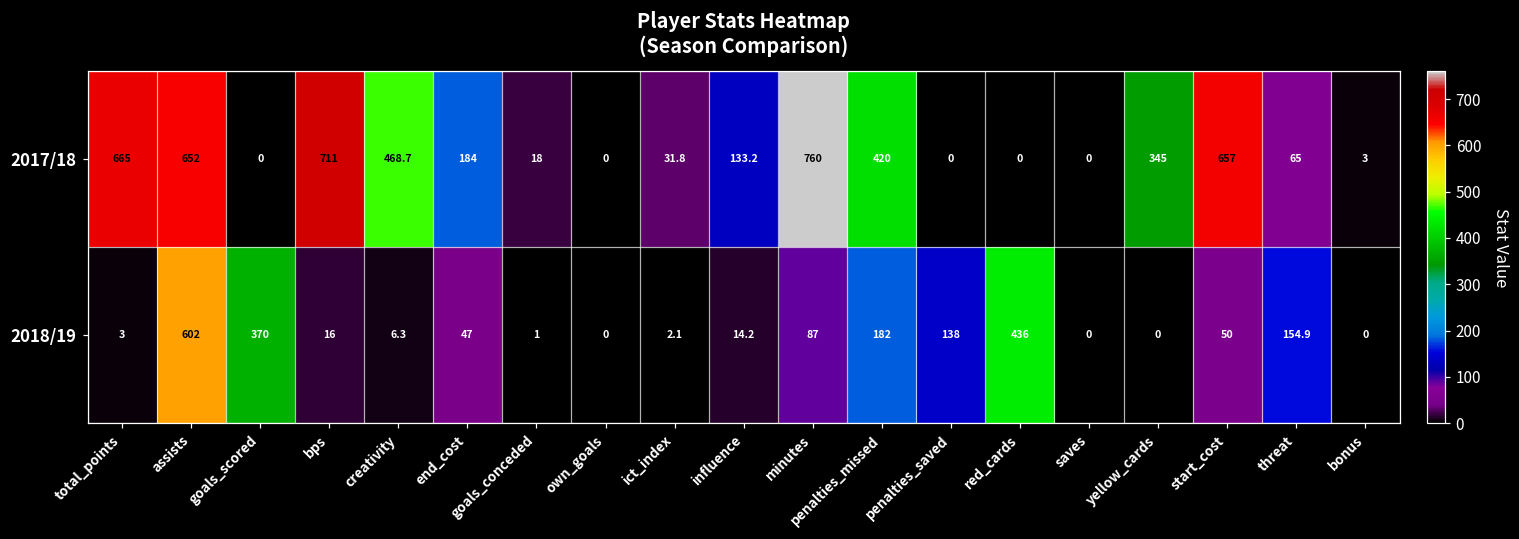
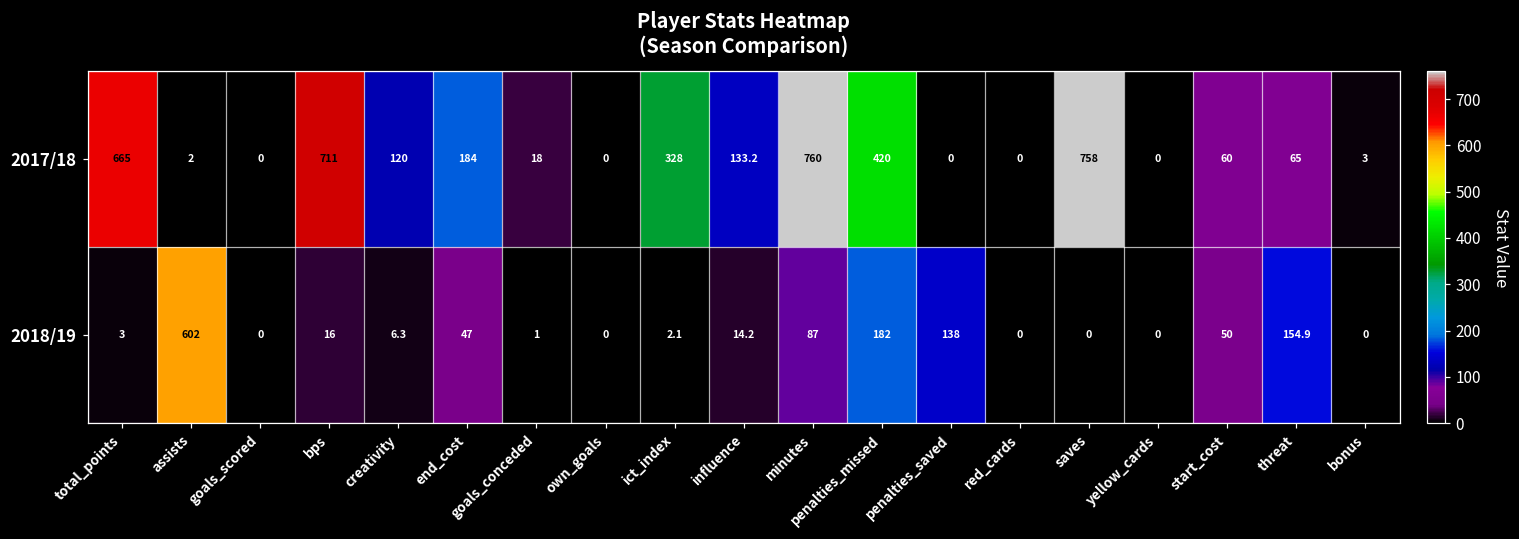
2017/18, assists: 652 -> 2
2017/18, creativity: 468.7 -> 120
2017/18, ict_index: 31.8 -> 328
2017/18, saves: 0 -> 758
2017/18, yellow_cards: 345 -> 0
2017/18, start_cost: 657 -> 60
2018/19, goals_scored: 370 -> 0
2018/19, red_cards: 436 -> 0
